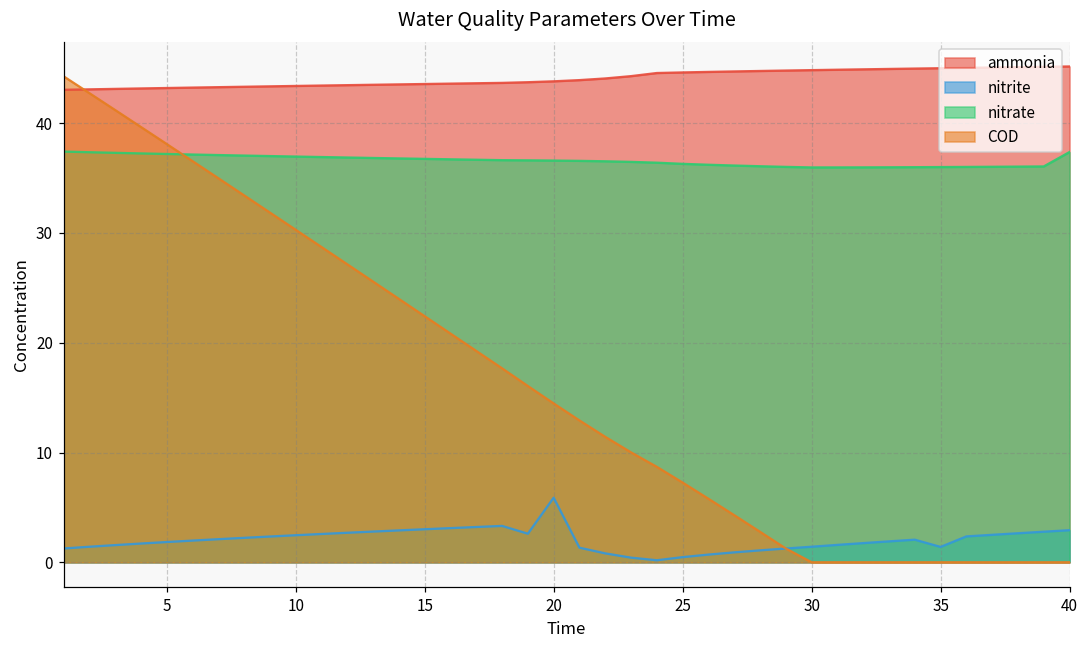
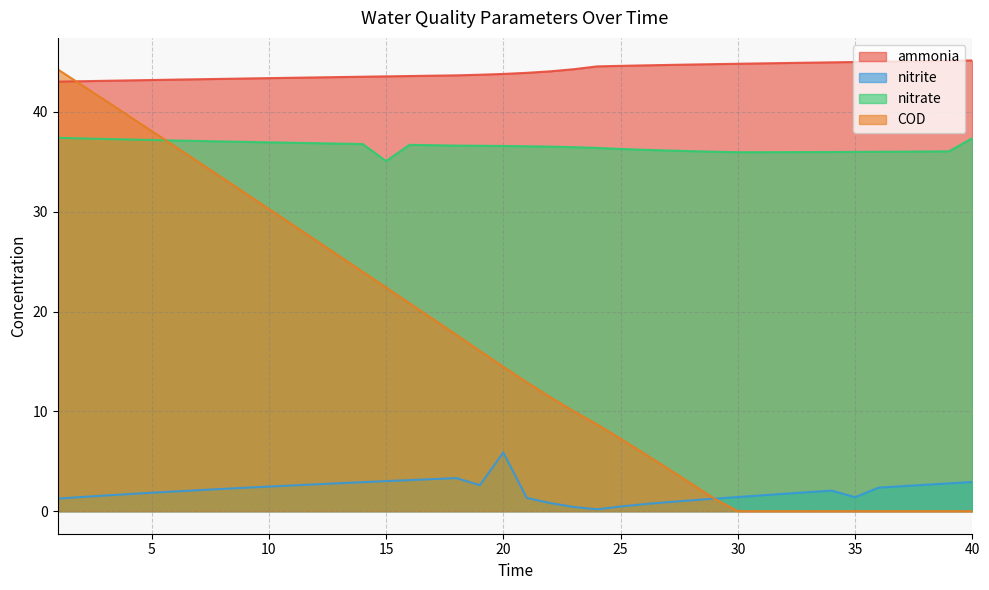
nitrate, 15: 37 -> 35
